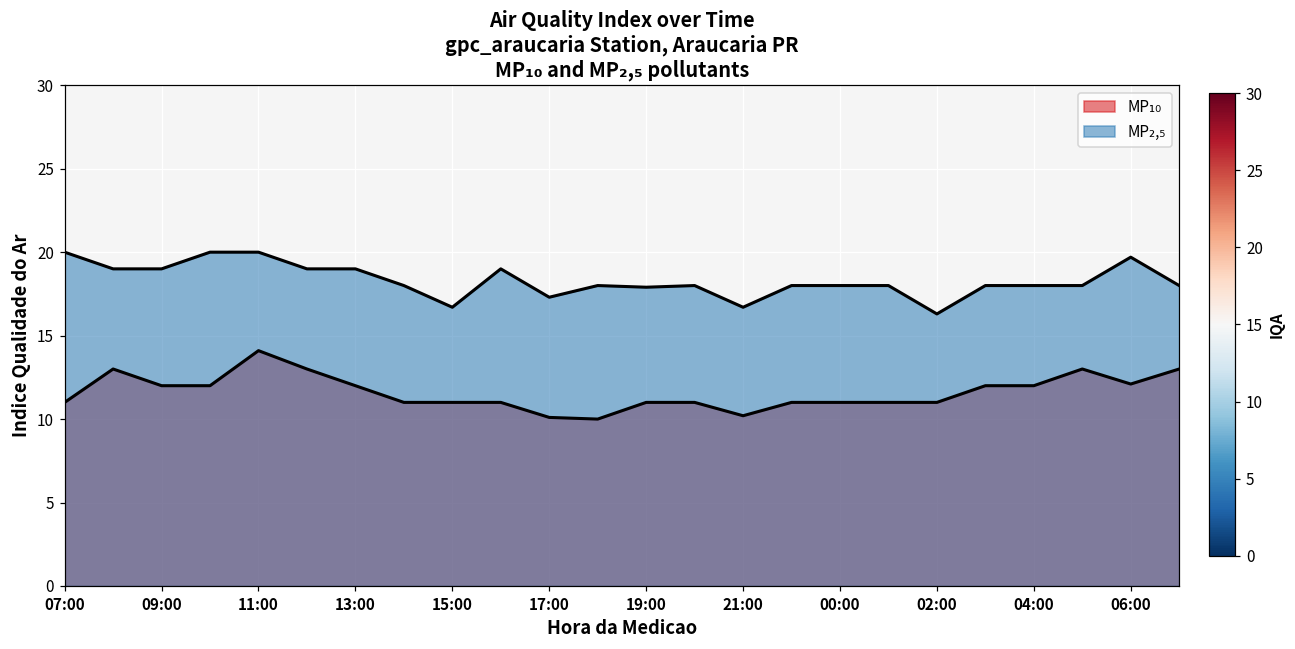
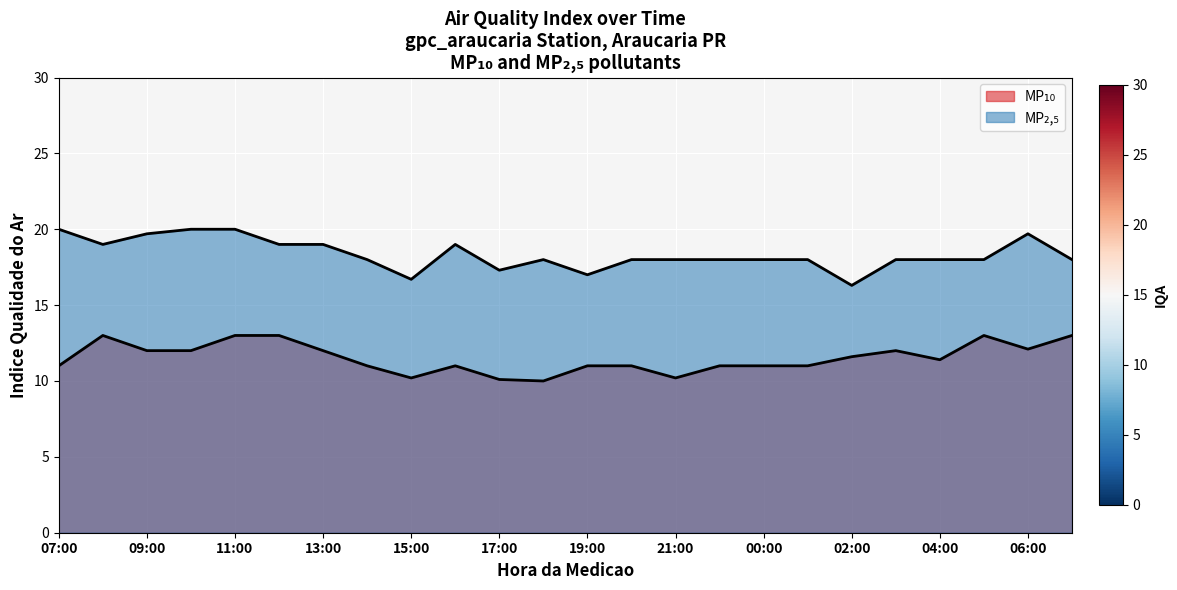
MP₂,₅, 09:00: 19.0 -> 19.7
MP₁₀, 11:00: 14.1 -> 13.0
MP₁₀, 15:00: 11.0 -> 10.2
MP₂,₅, 19:00: 17.9 -> 17.0
MP₂,₅, 21:00: 16.7 -> 18.0
MP₁₀, 02:00: 11.0 -> 11.6
MP₁₀, 04:00: 12.0 -> 11.4
